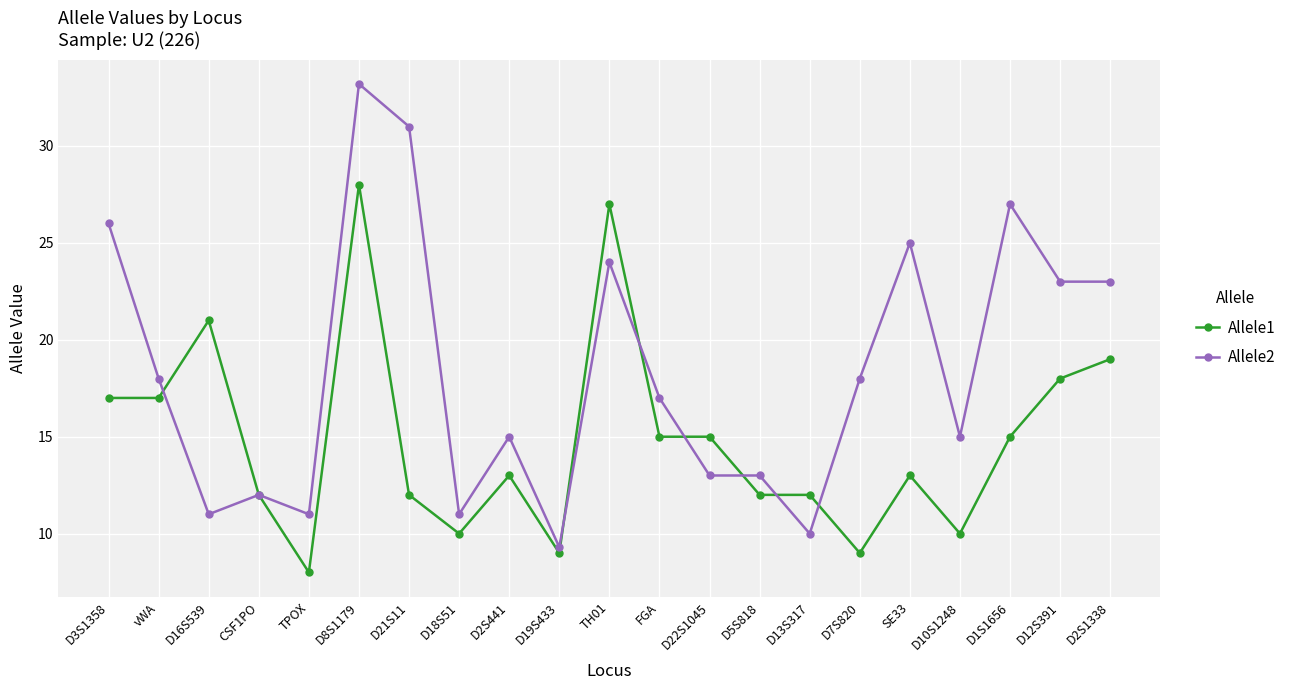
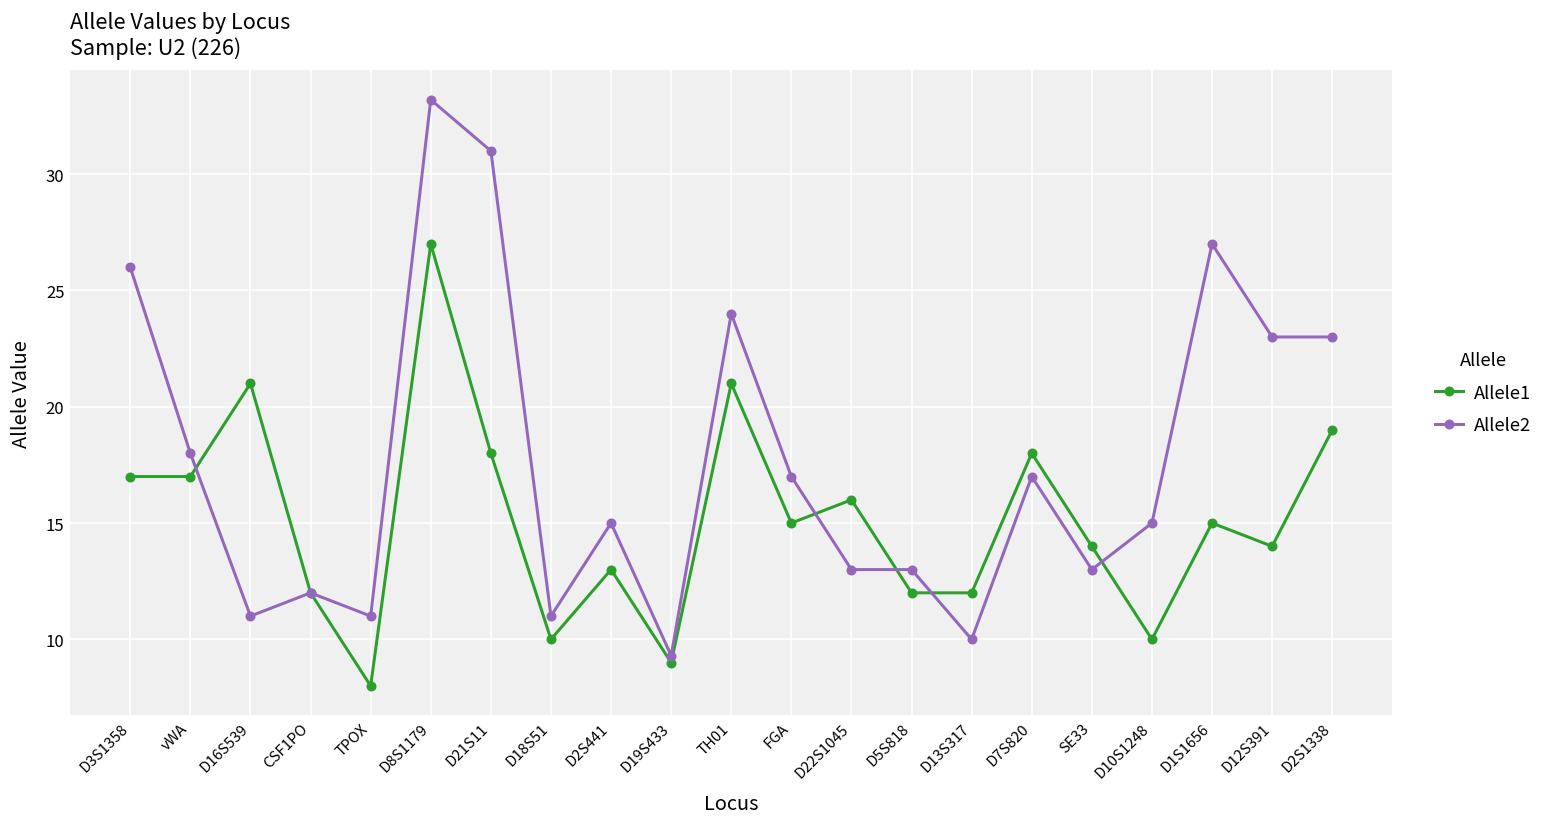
Allele1, D8S1179: 28 -> 27
Allele1, D21S11: 12 -> 18
Allele1, TH01: 27 -> 21
Allele1, D22S1045: 15 -> 16
Allele1, D7S820: 9 -> 18
Allele2, D7S820: 18 -> 17
Allele1, SE33: 13 -> 14
Allele2, SE33: 25 -> 13
Allele1, D12S391: 18 -> 14
